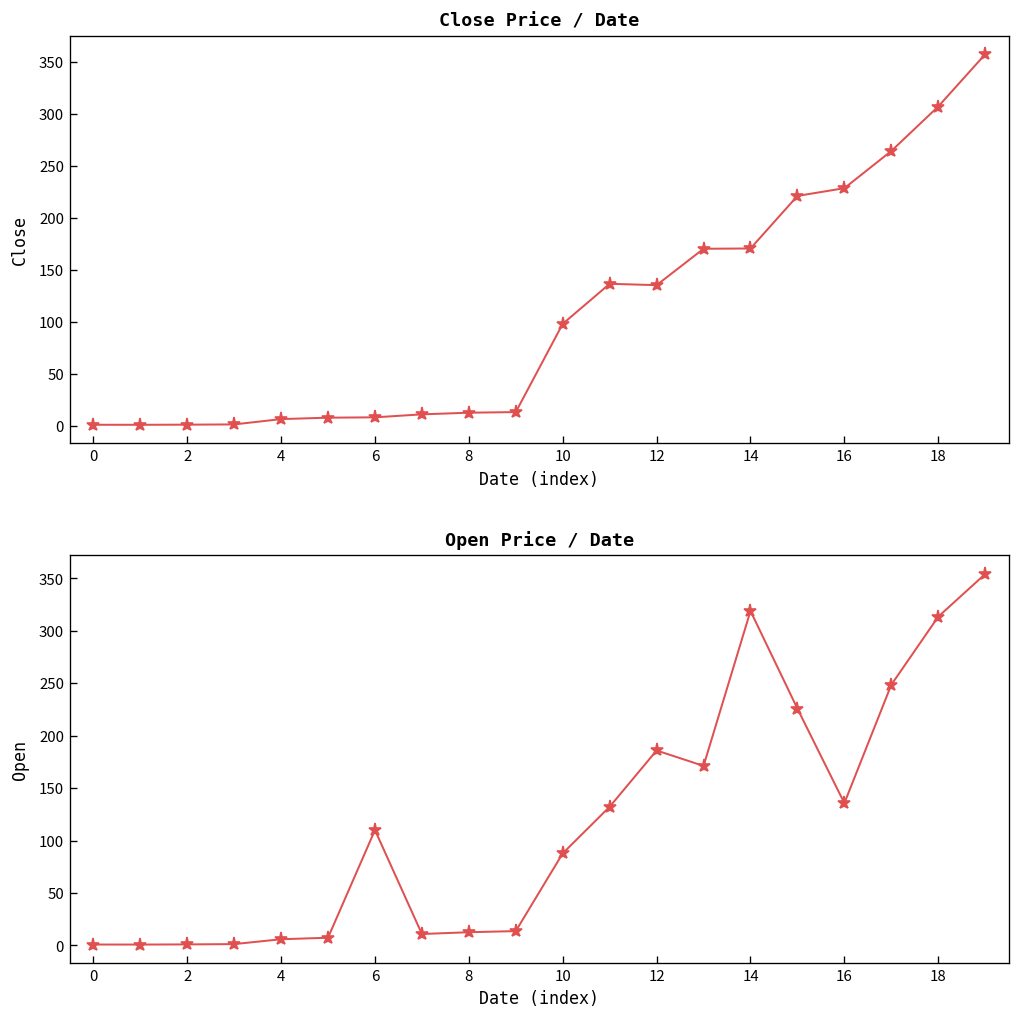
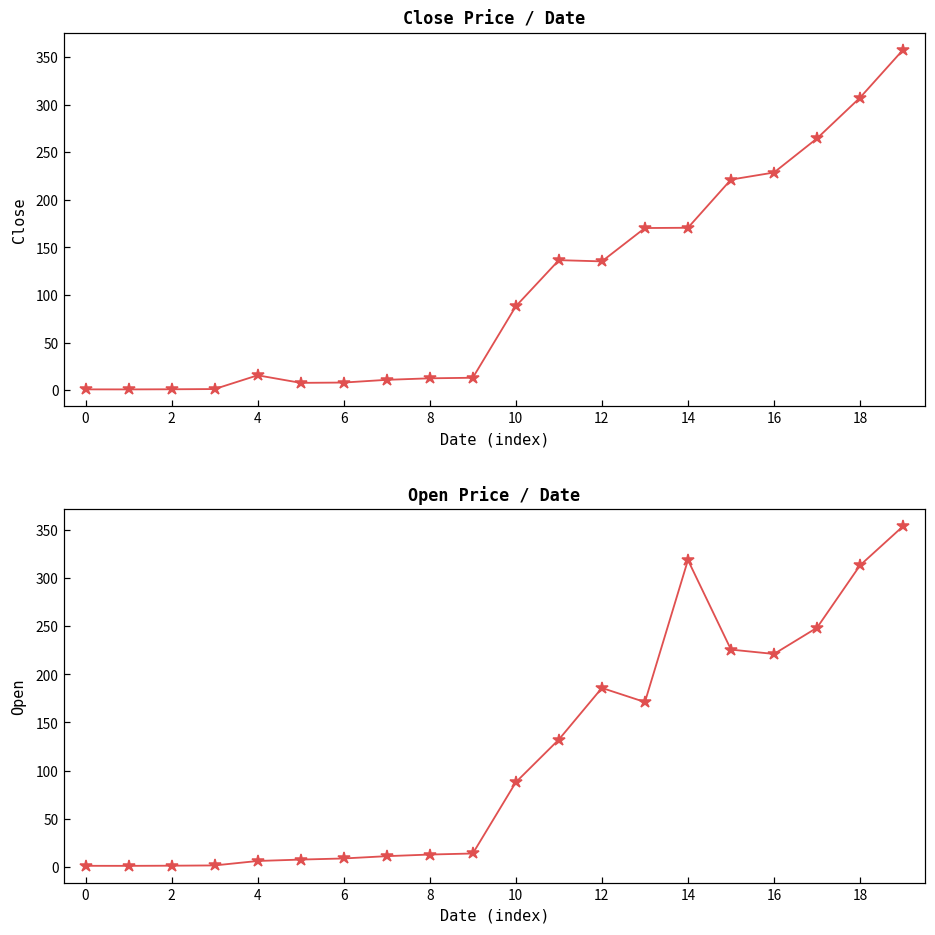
Close Price / Date, 4: 10 -> 20
Close Price / Date, 10: 100 -> 90
Open Price / Date, 6: 110 -> 10
Open Price / Date, 16: 140 -> 220
